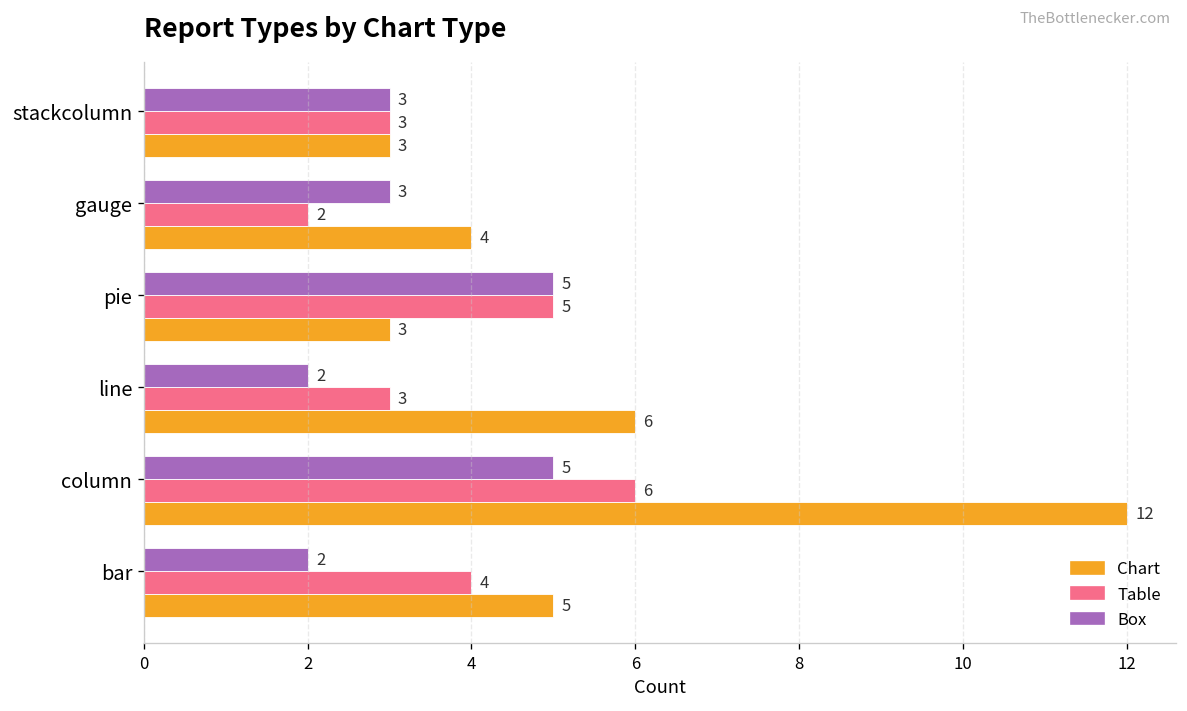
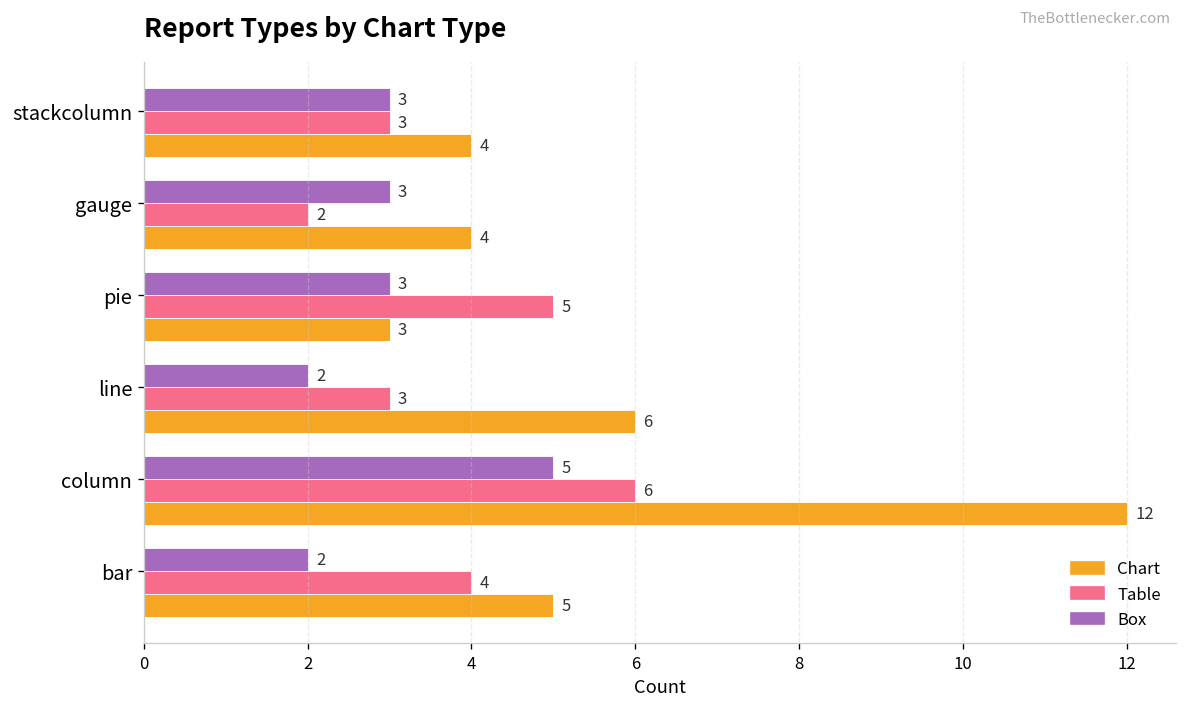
Chart, stackcolumn: 3 -> 4
Box, pie: 5 -> 3
